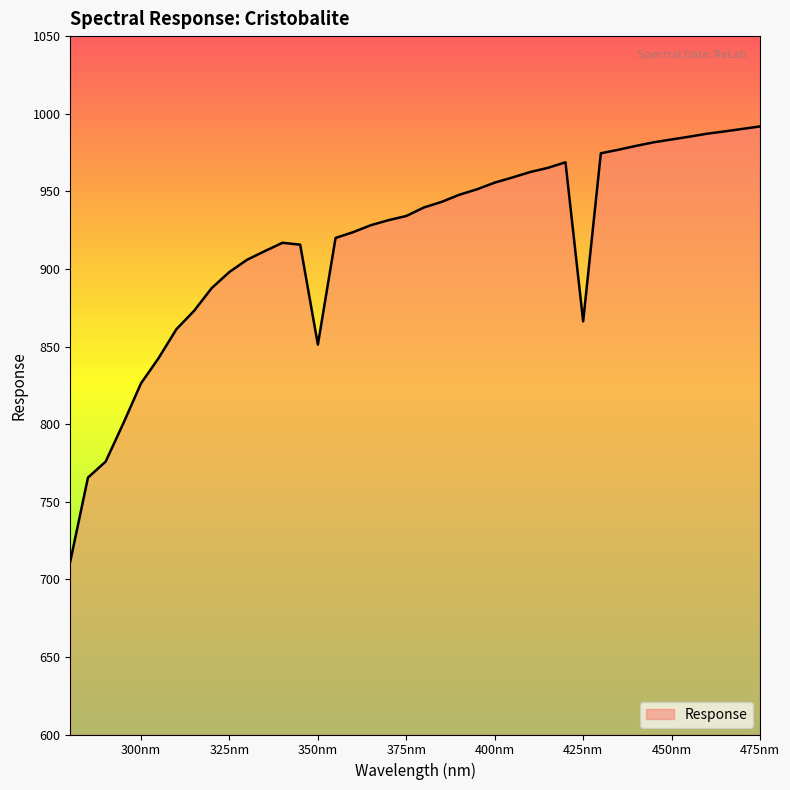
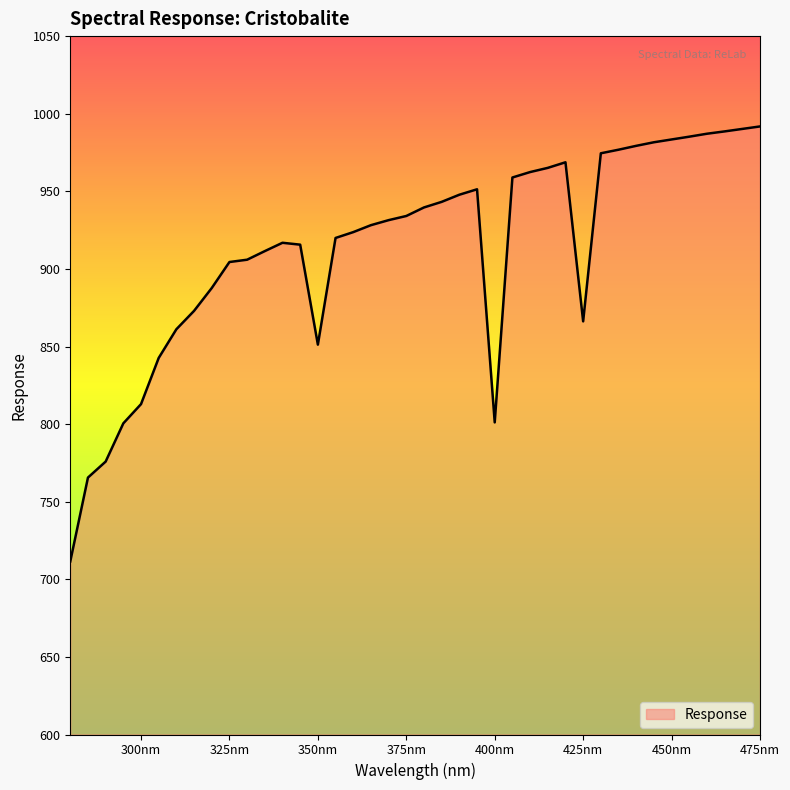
300nm: 826 -> 813
325nm: 898 -> 904
400nm: 956 -> 801
